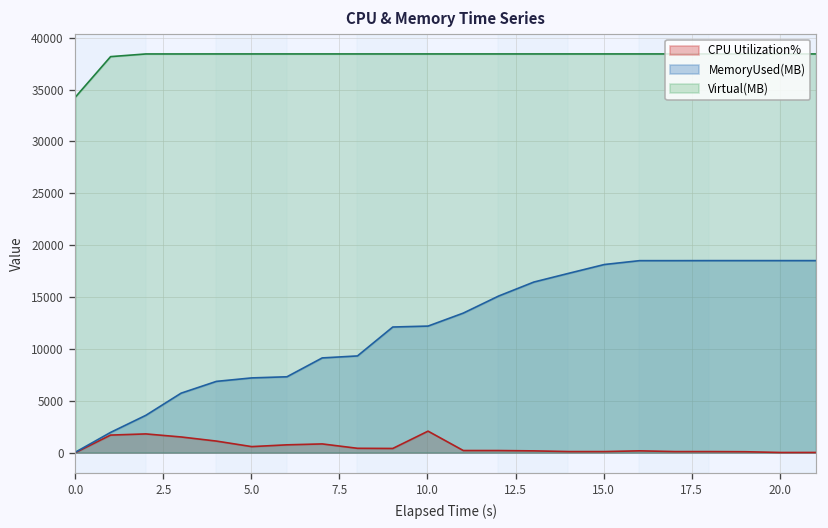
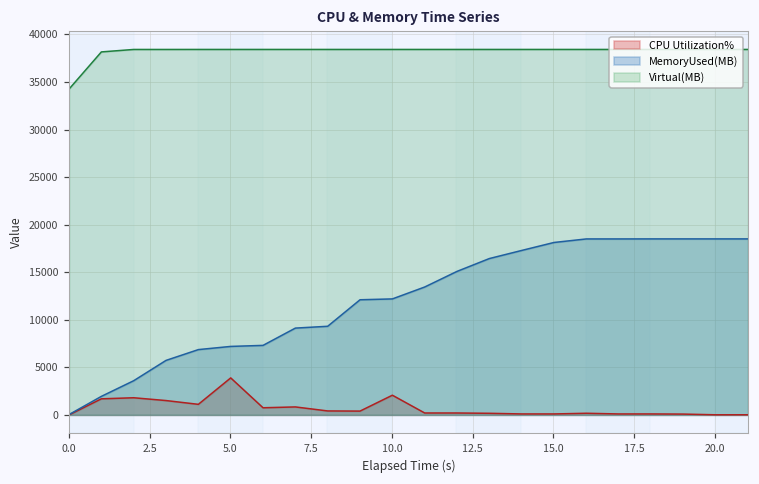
CPU Utilization%, 5.0: 1000 -> 4000
